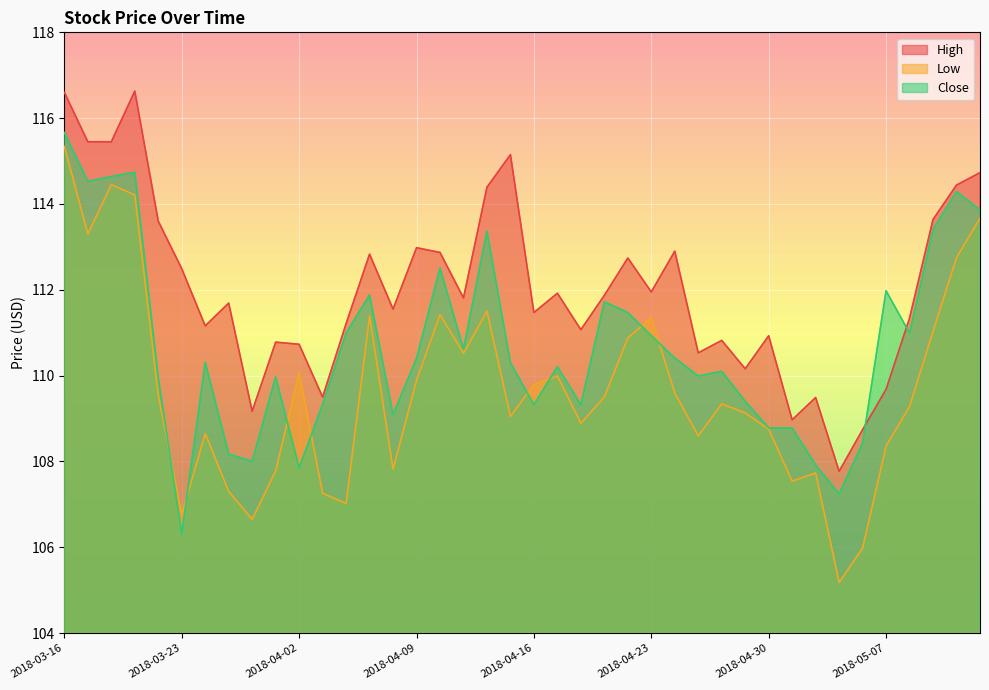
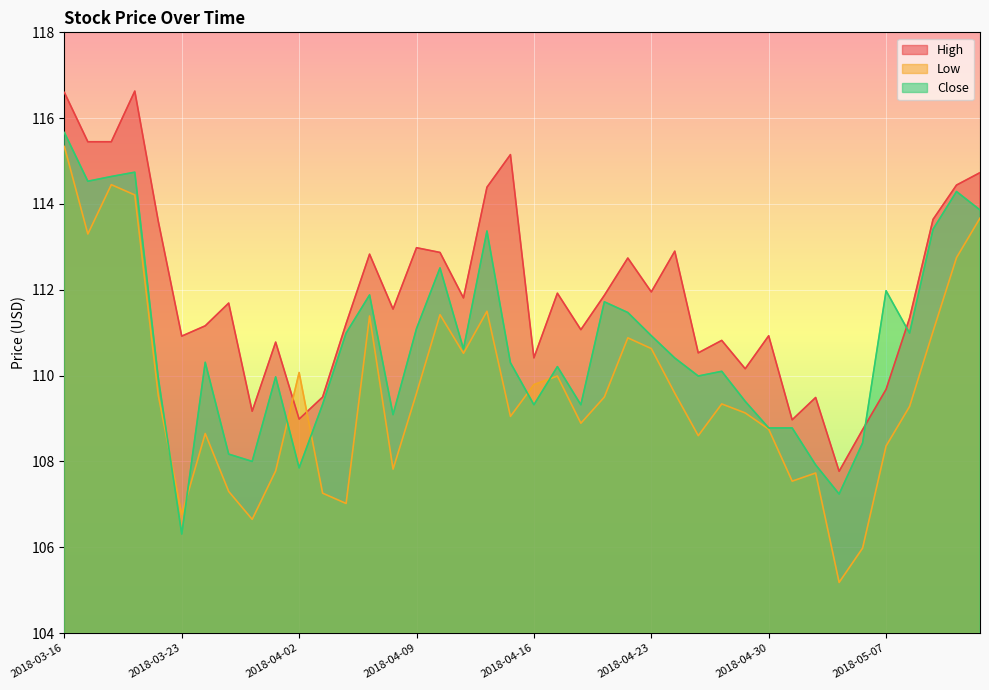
High, 2018-03-23: 112.5 -> 110.9
High, 2018-04-02: 110.7 -> 109.0
Low, 2018-04-09: 109.9 -> 109.6
Close, 2018-04-09: 110.4 -> 111.1
High, 2018-04-16: 111.5 -> 110.4
Low, 2018-04-23: 111.3 -> 110.6
